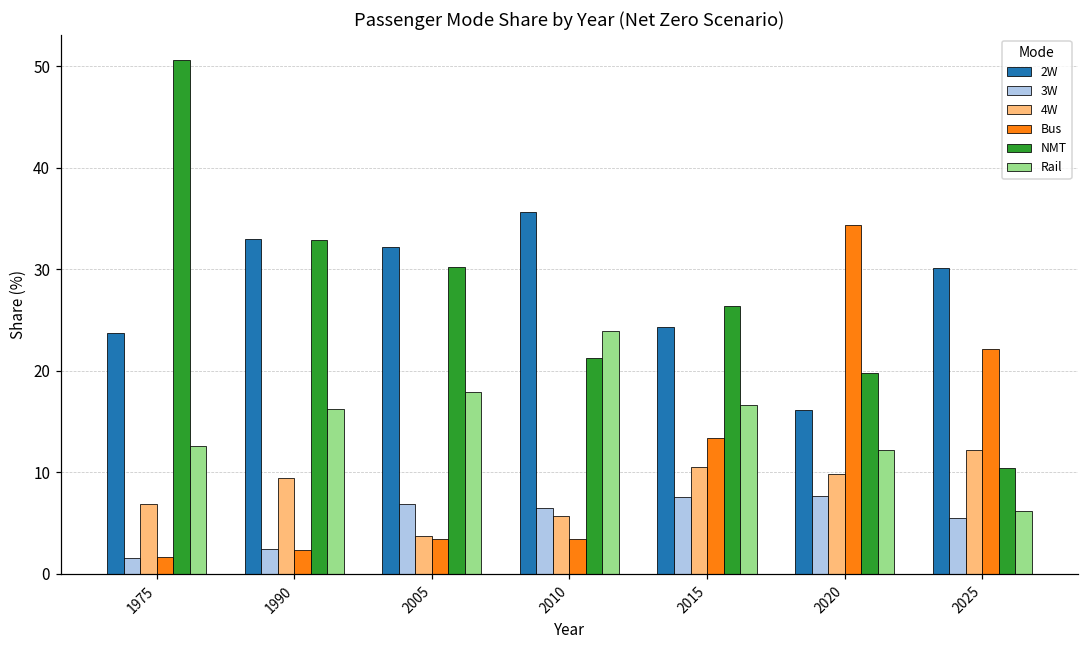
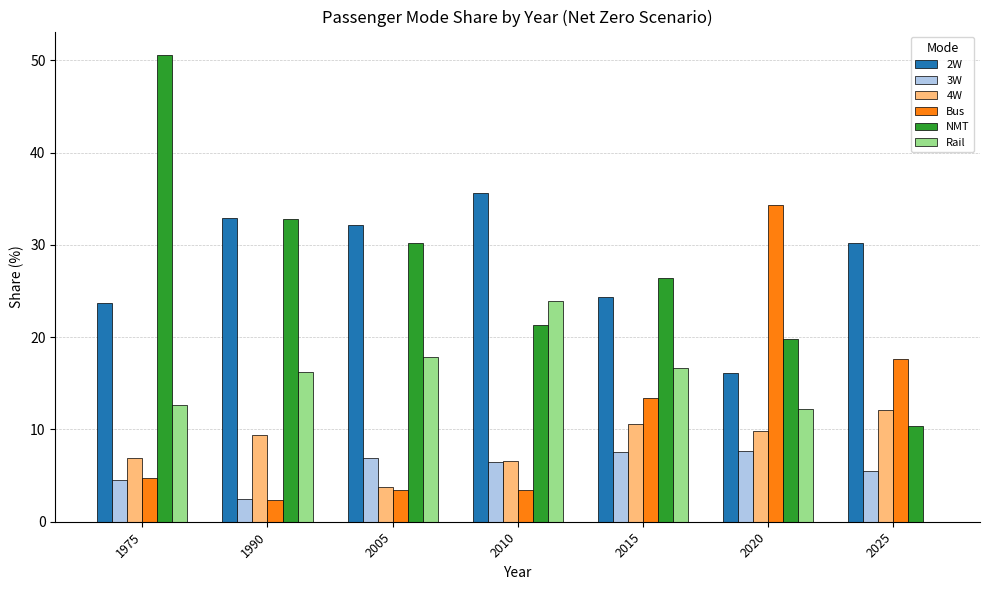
3W, 1975: 2 -> 5
Bus, 1975: 2 -> 5
4W, 2010: 6 -> 7
Bus, 2025: 22 -> 18
Rail, 2025: 6 -> 0
